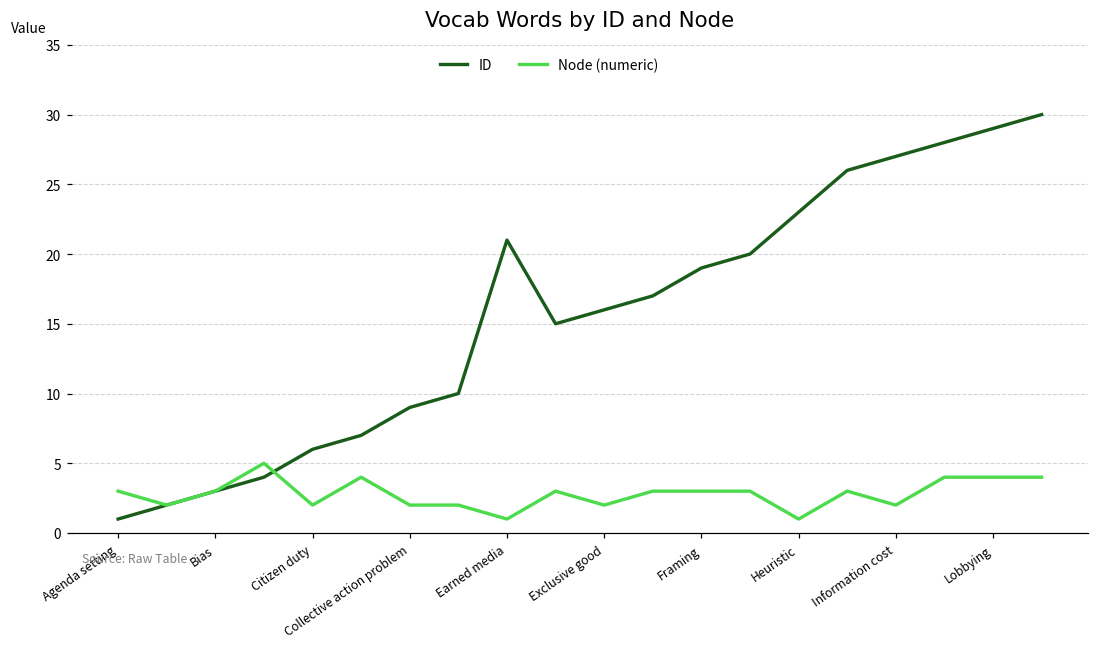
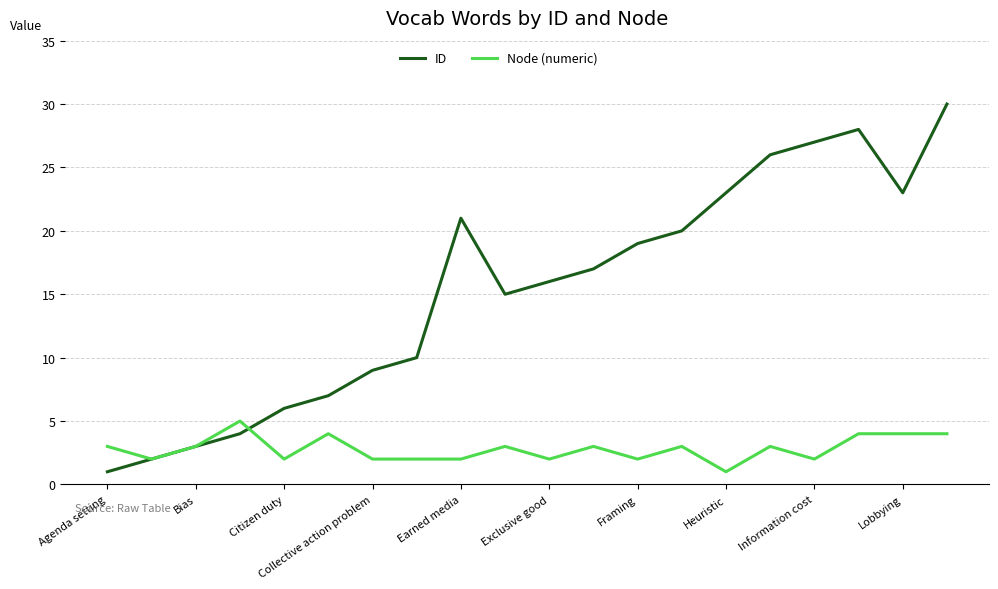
Node (numeric), Earned media: 1 -> 2
Node (numeric), Framing: 3 -> 2
ID, Lobbying: 29 -> 23
